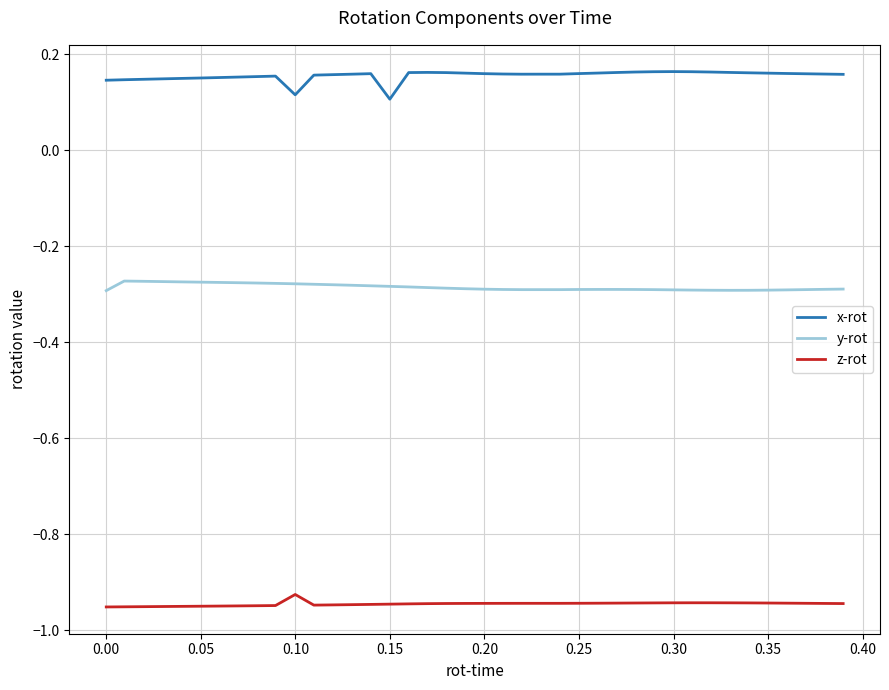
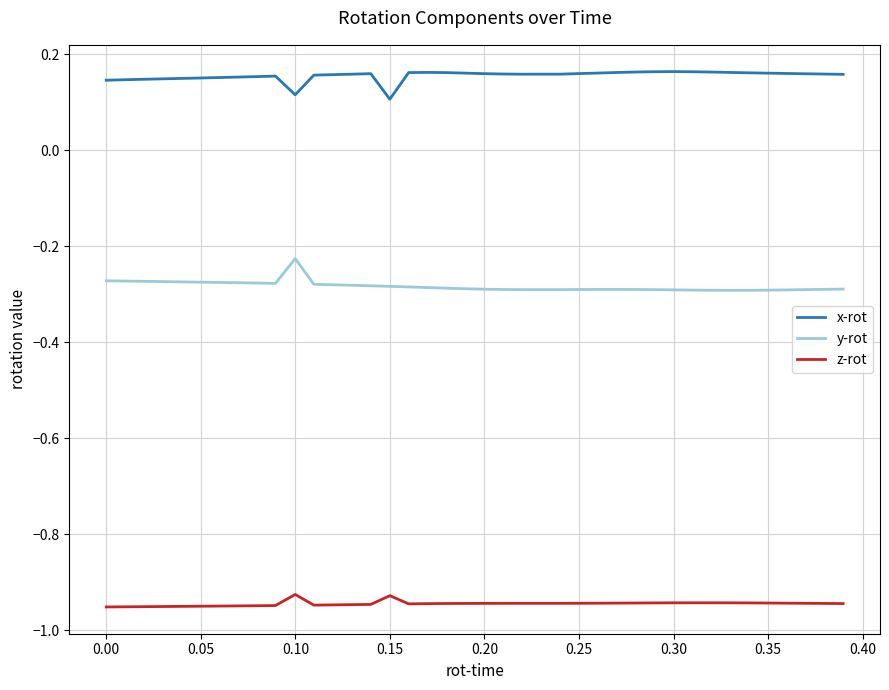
y-rot, 0.00: -0.29 -> -0.27
y-rot, 0.10: -0.28 -> -0.23
z-rot, 0.15: -0.95 -> -0.93
